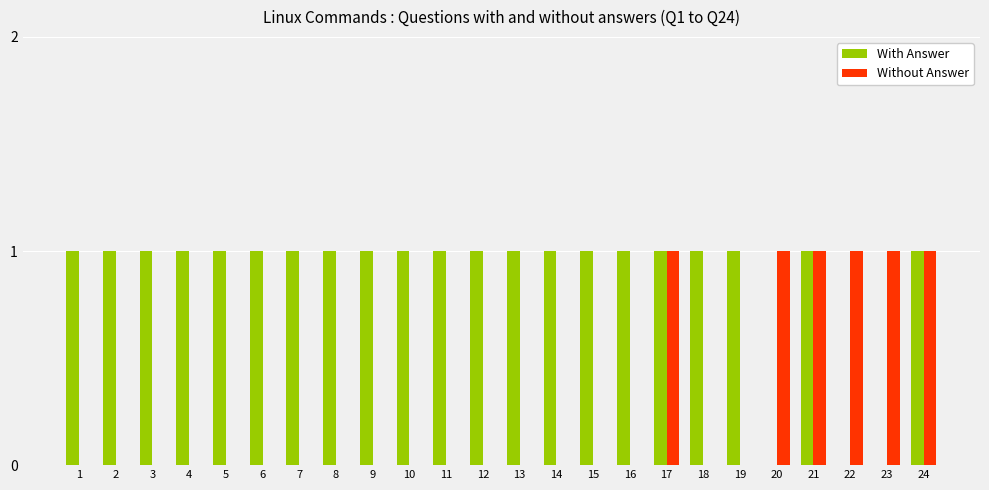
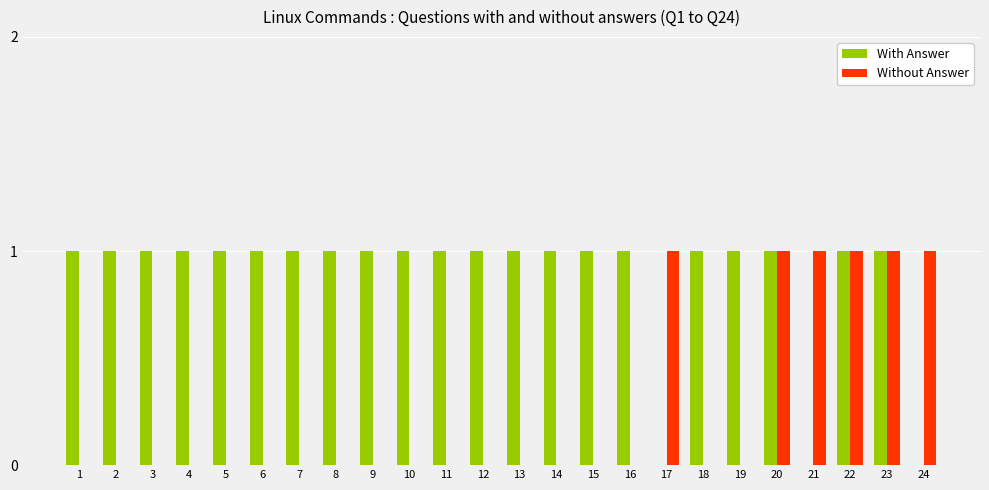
With Answer, 17: 1 -> 0
With Answer, 20: 0 -> 1
With Answer, 21: 1 -> 0
With Answer, 22: 0 -> 1
With Answer, 23: 0 -> 1
With Answer, 24: 1 -> 0
